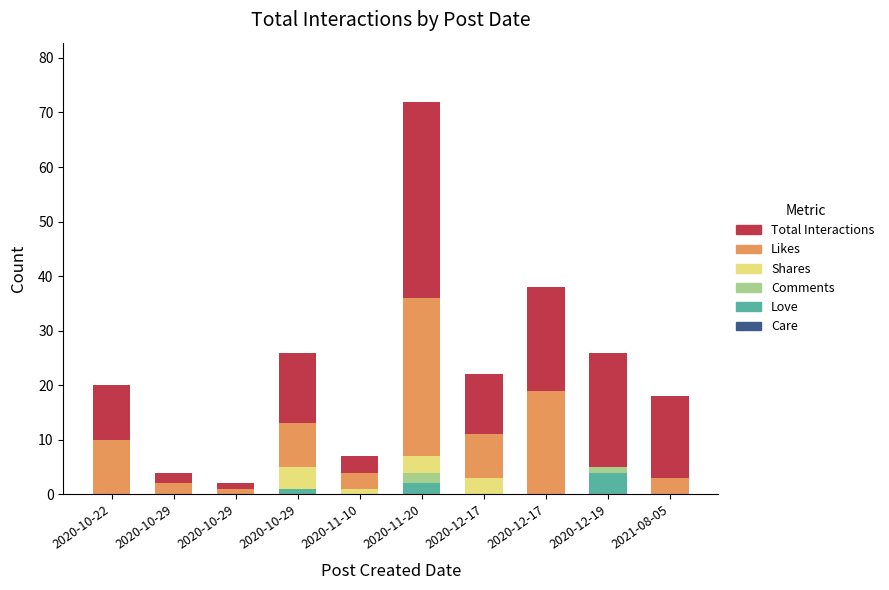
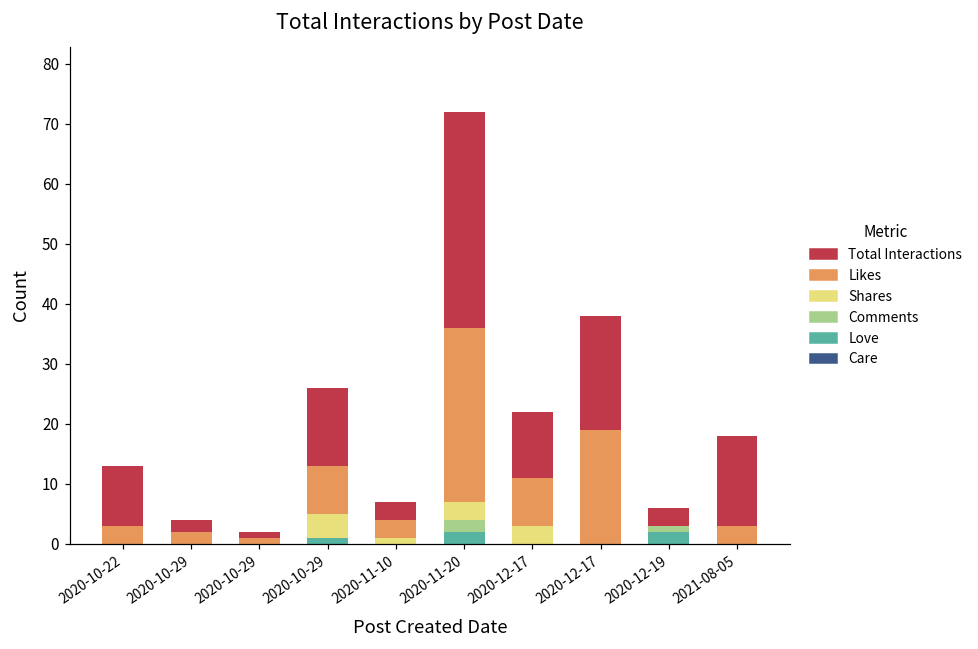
Likes, 2020-10-22: 10 -> 3
Love, 2020-12-19: 4 -> 2
Total Interactions, 2020-12-19: 21 -> 3
